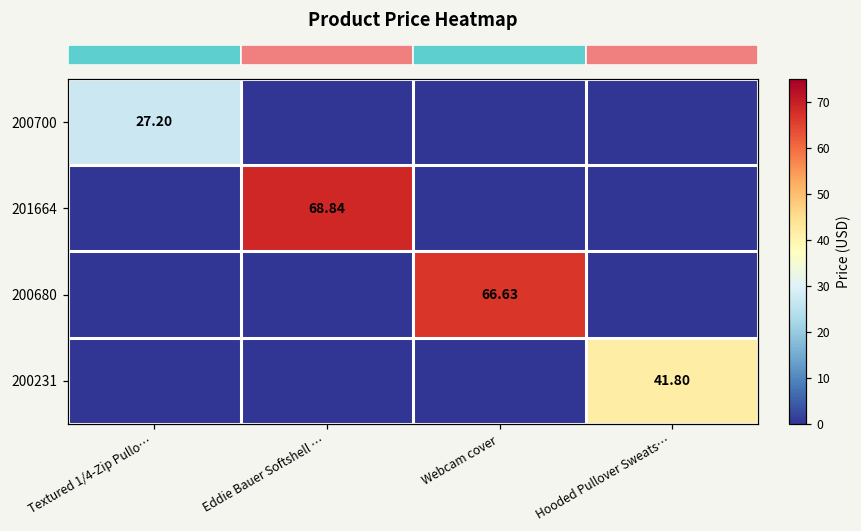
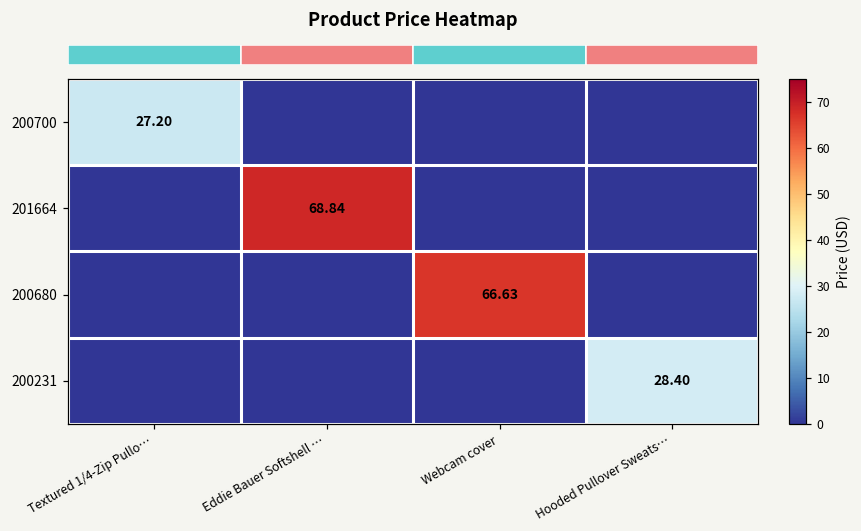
200231, Hooded Pullover Sweats…: 41.80 -> 28.40
